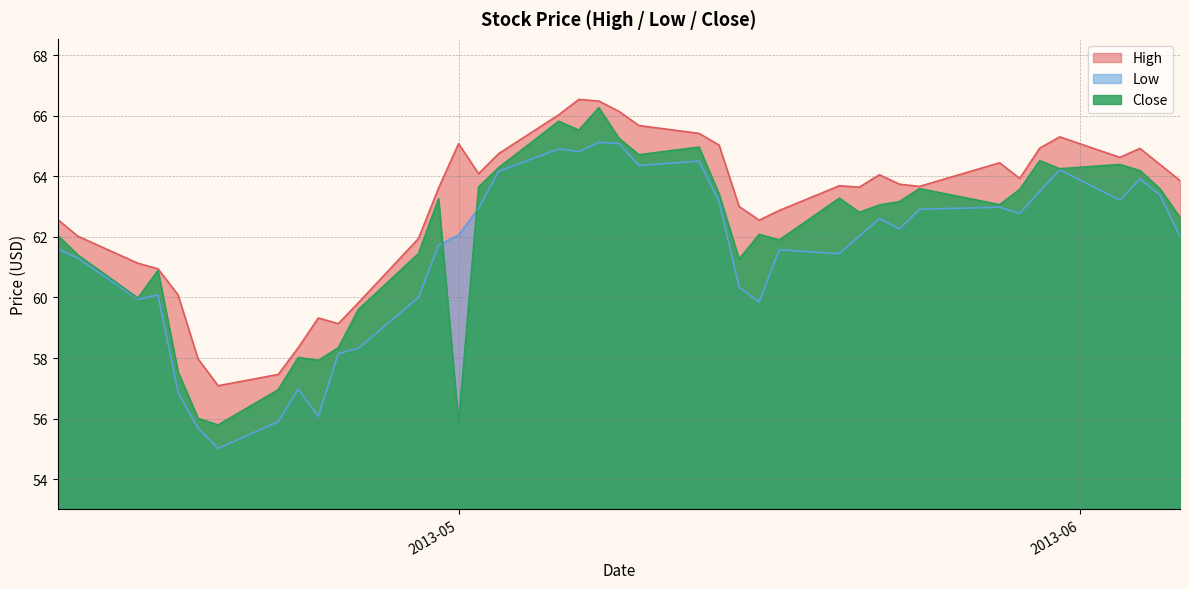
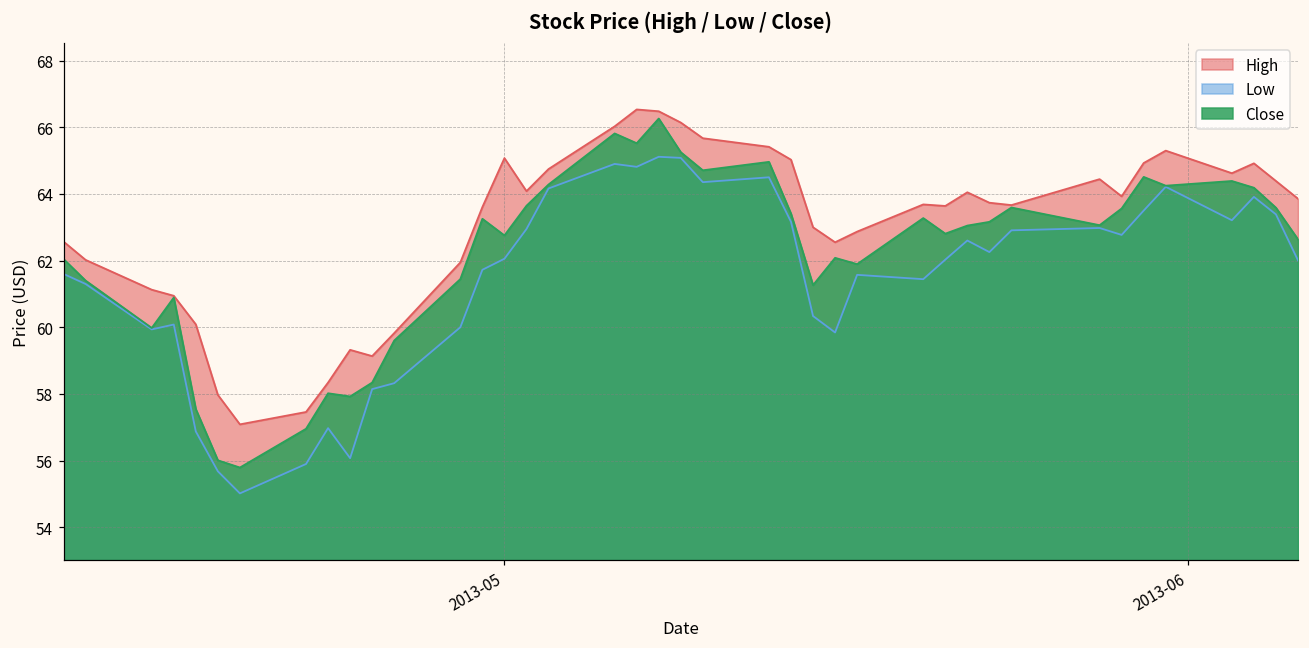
Close, 2013-05: 55.8 -> 62.8
